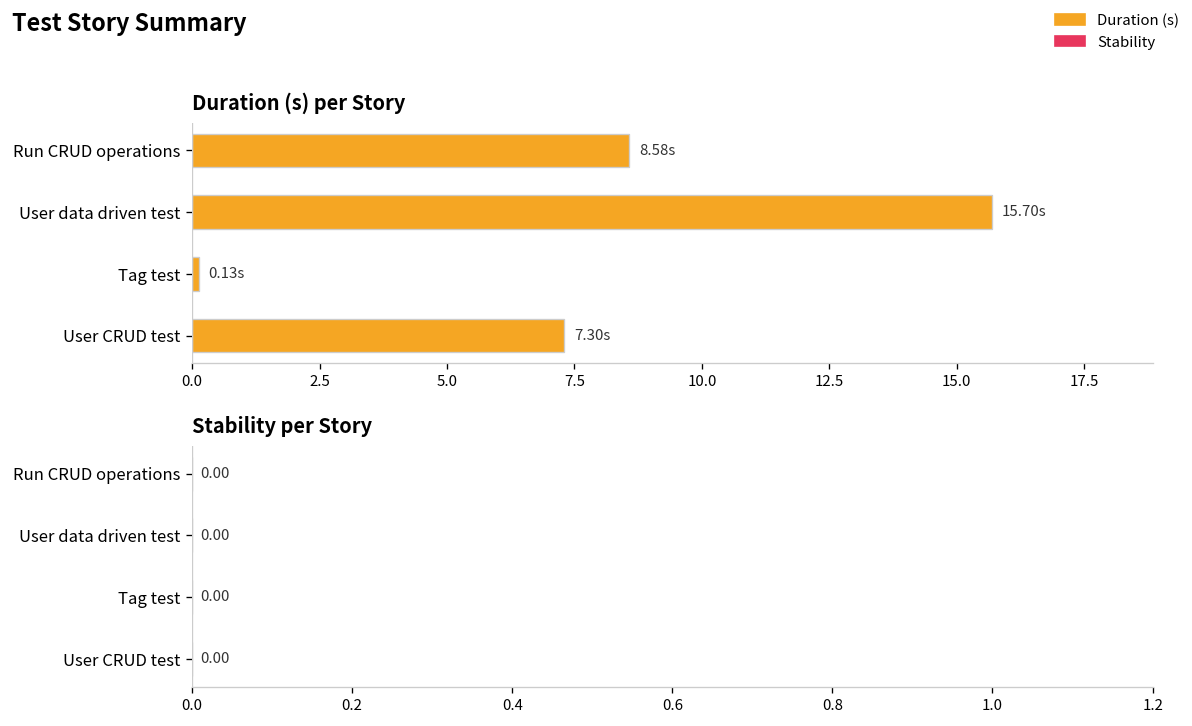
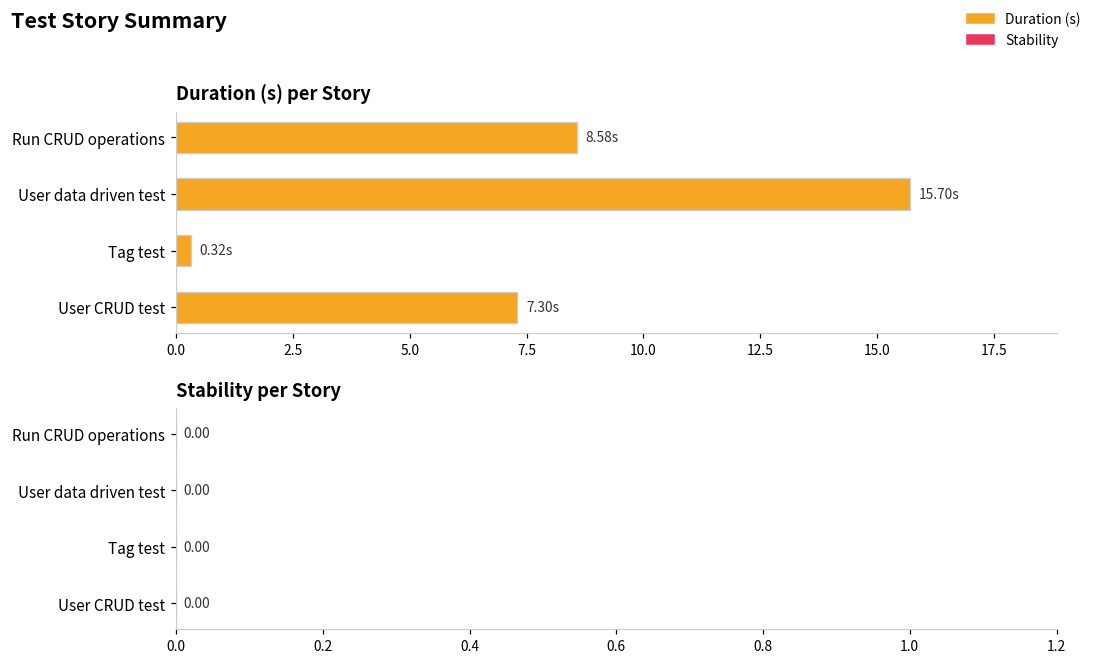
Duration (s) per Story, Tag test: 0.13s -> 0.32s
